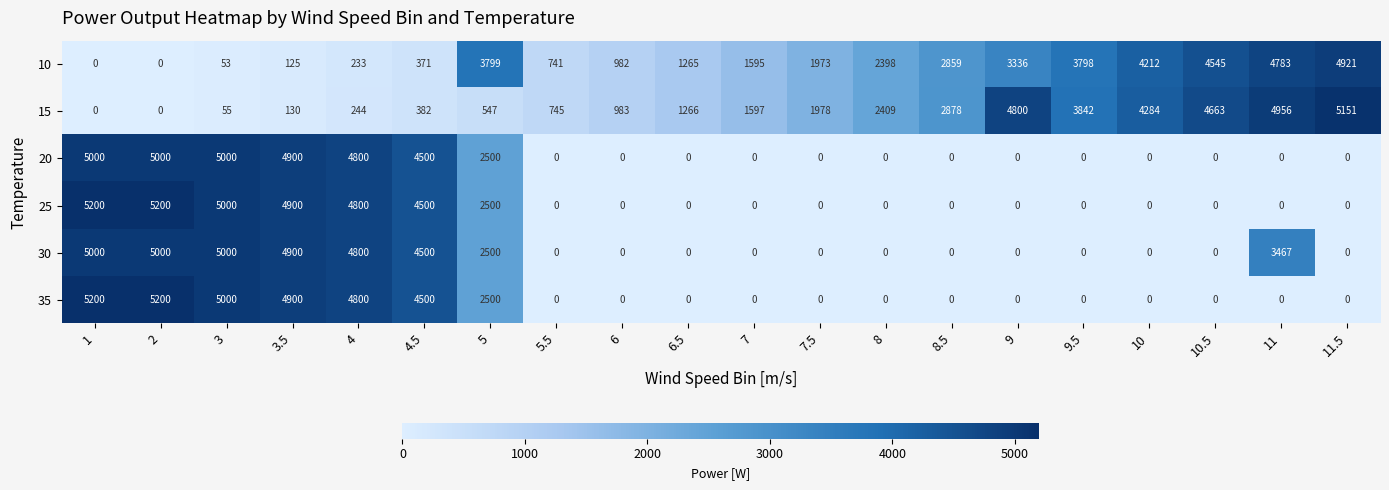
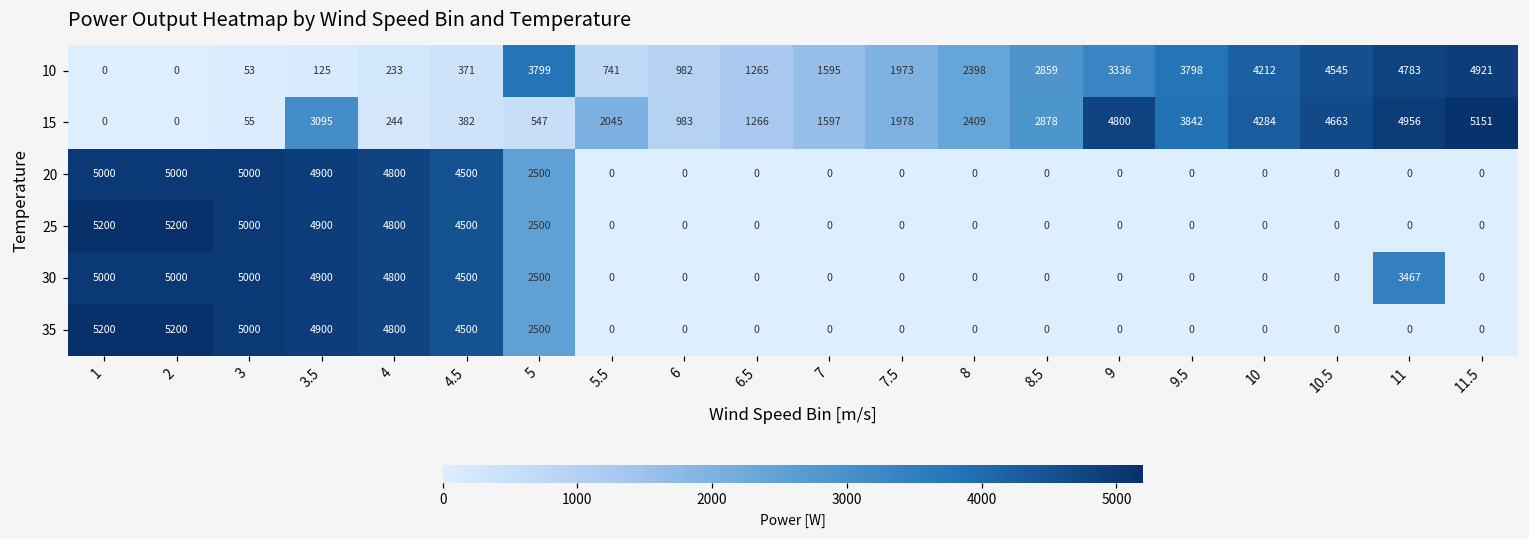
15, 3.5: 130 -> 3095
15, 5.5: 745 -> 2045
